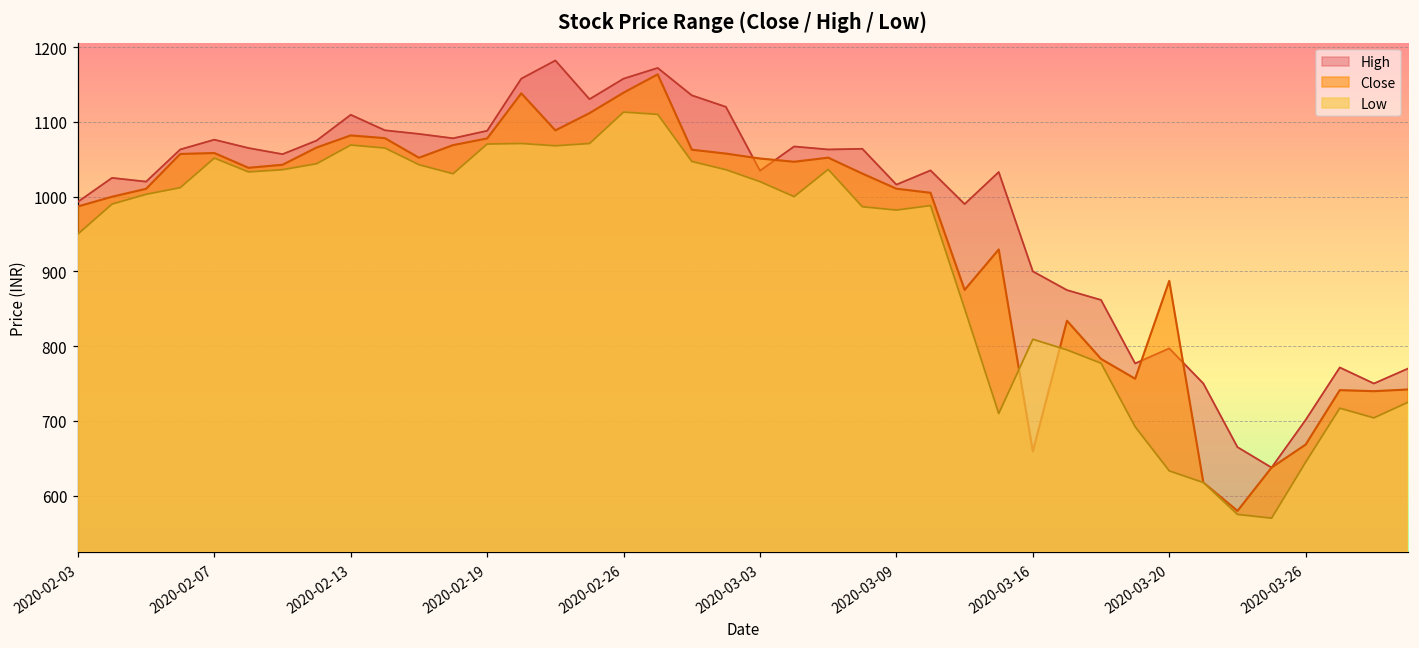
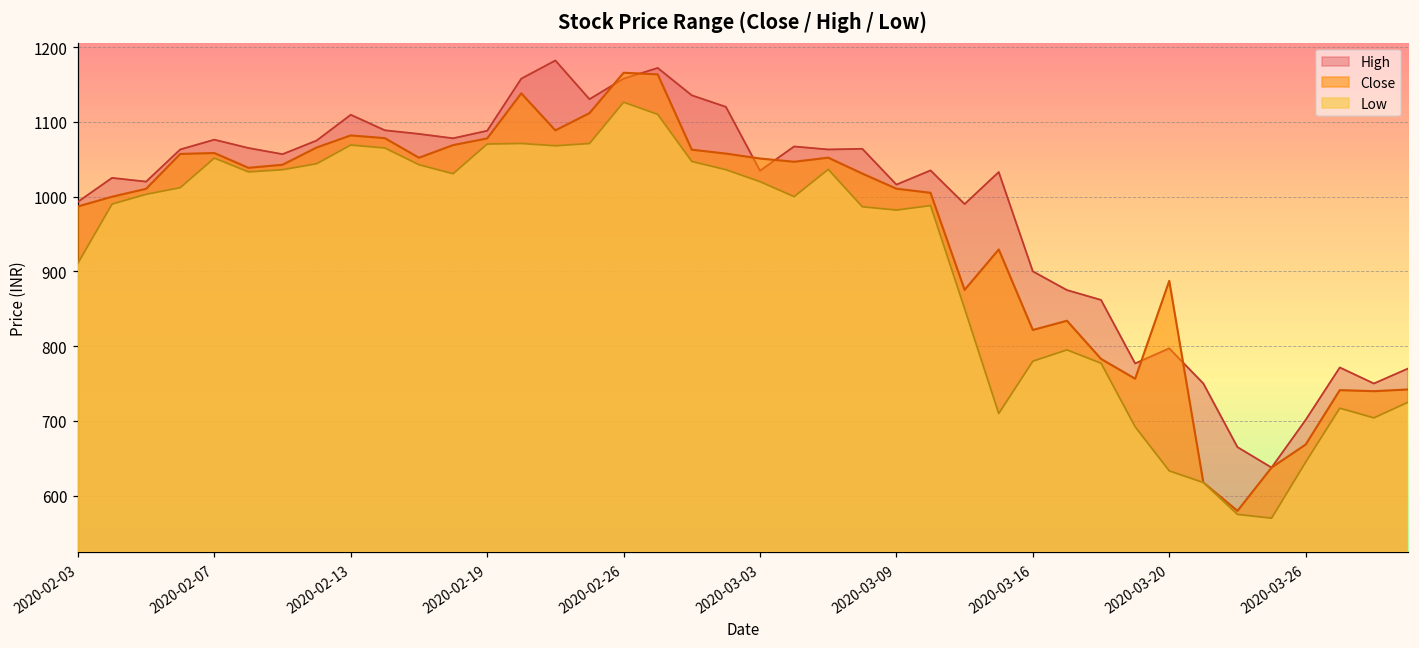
Low, 2020-02-03: 950 -> 910
Close, 2020-02-26: 1140 -> 1170
Low, 2020-02-26: 1110 -> 1130
Close, 2020-03-16: 660 -> 820
Low, 2020-03-16: 810 -> 780
